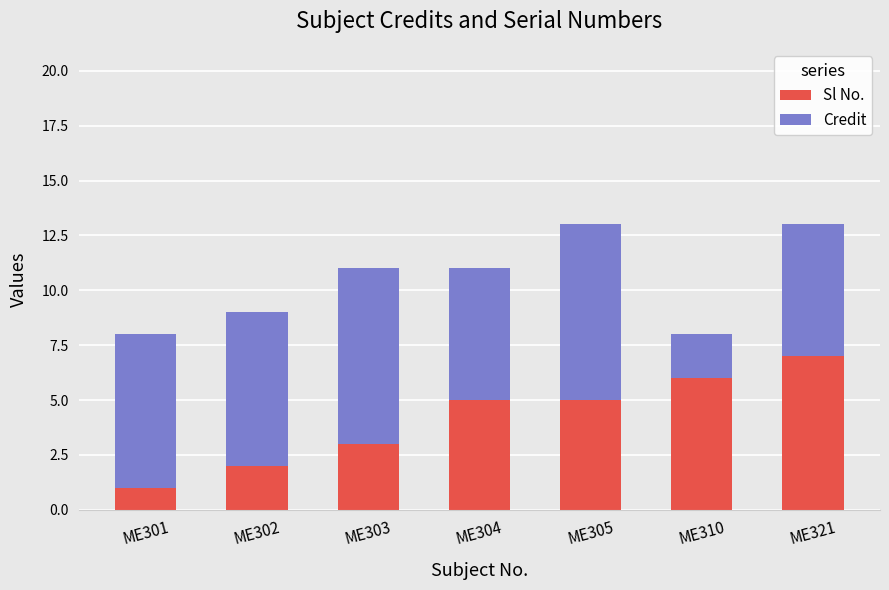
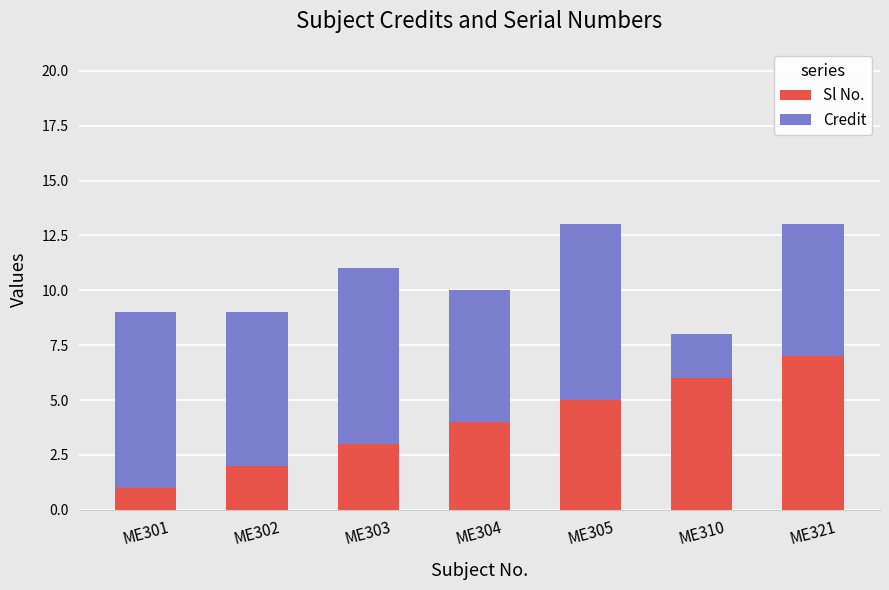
Credit, ME301: 7 -> 8
Sl No., ME304: 5 -> 4
